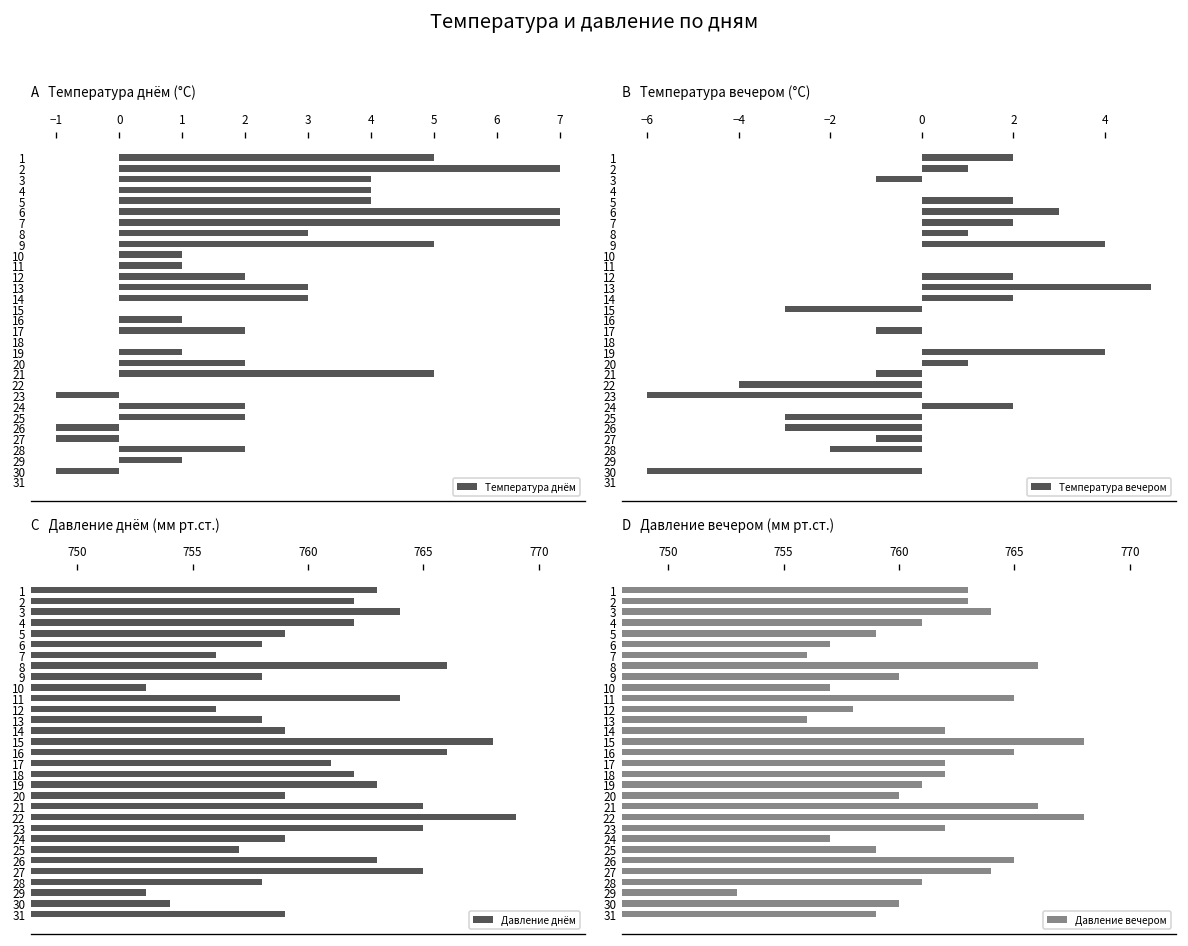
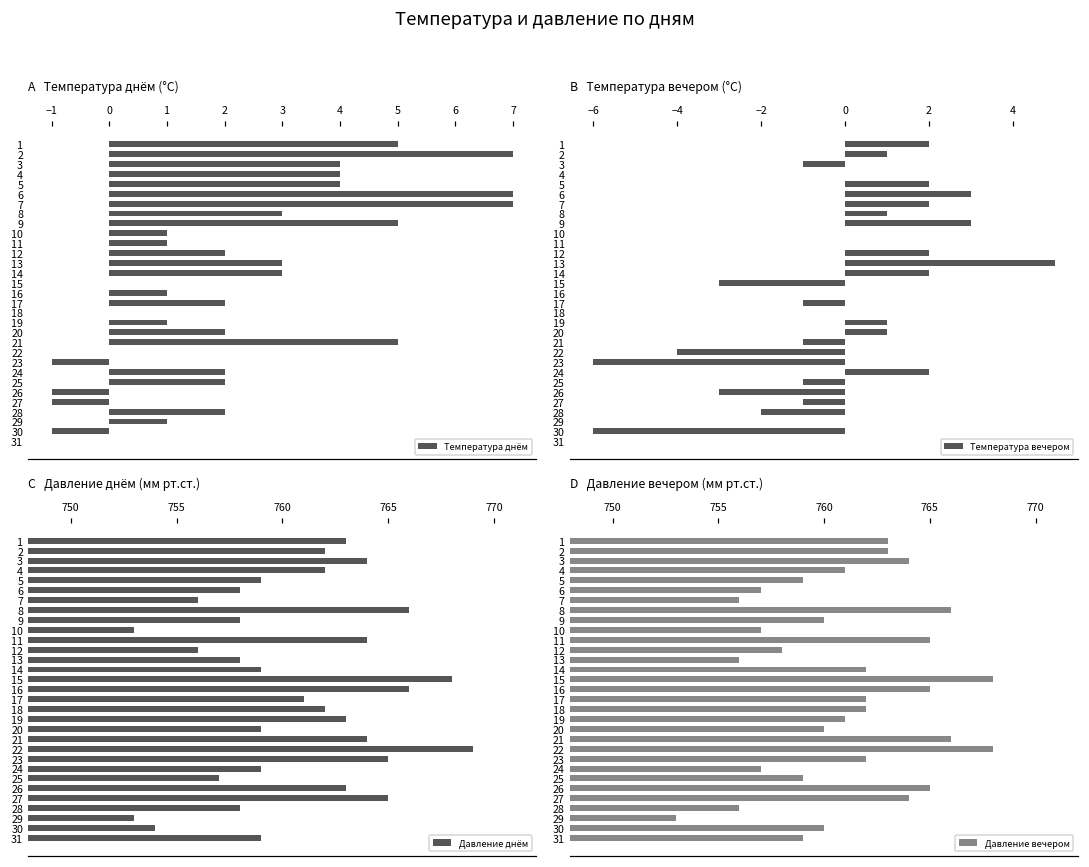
B Температура вечером (°C), 9: 4 -> 3
B Температура вечером (°C), 19: 4 -> 1
B Температура вечером (°C), 25: -3 -> -1
C Давление днём (мм рт.ст.), 21: 765 -> 764
D Давление вечером (мм рт.ст.), 28: 761 -> 756
